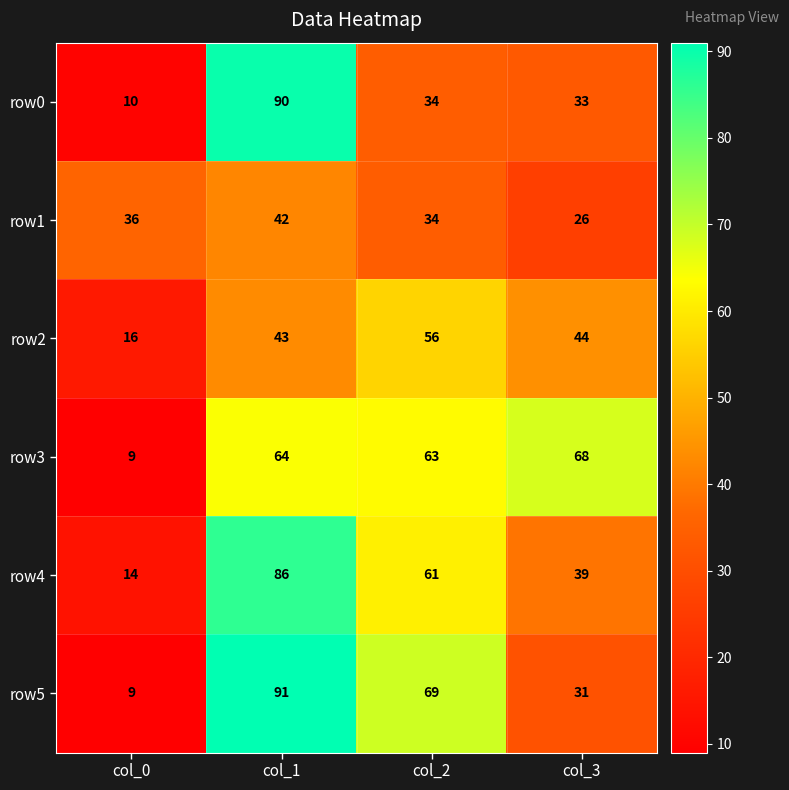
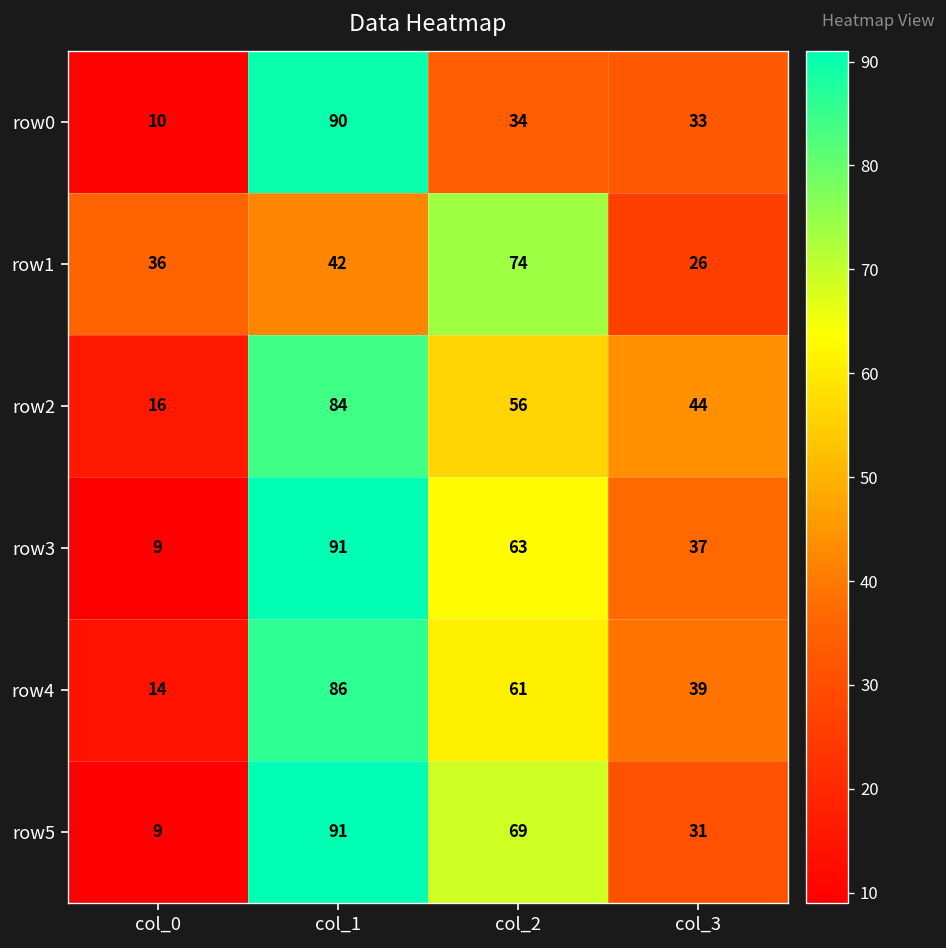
row1, col_2: 34 -> 74
row2, col_1: 43 -> 84
row3, col_1: 64 -> 91
row3, col_3: 68 -> 37
